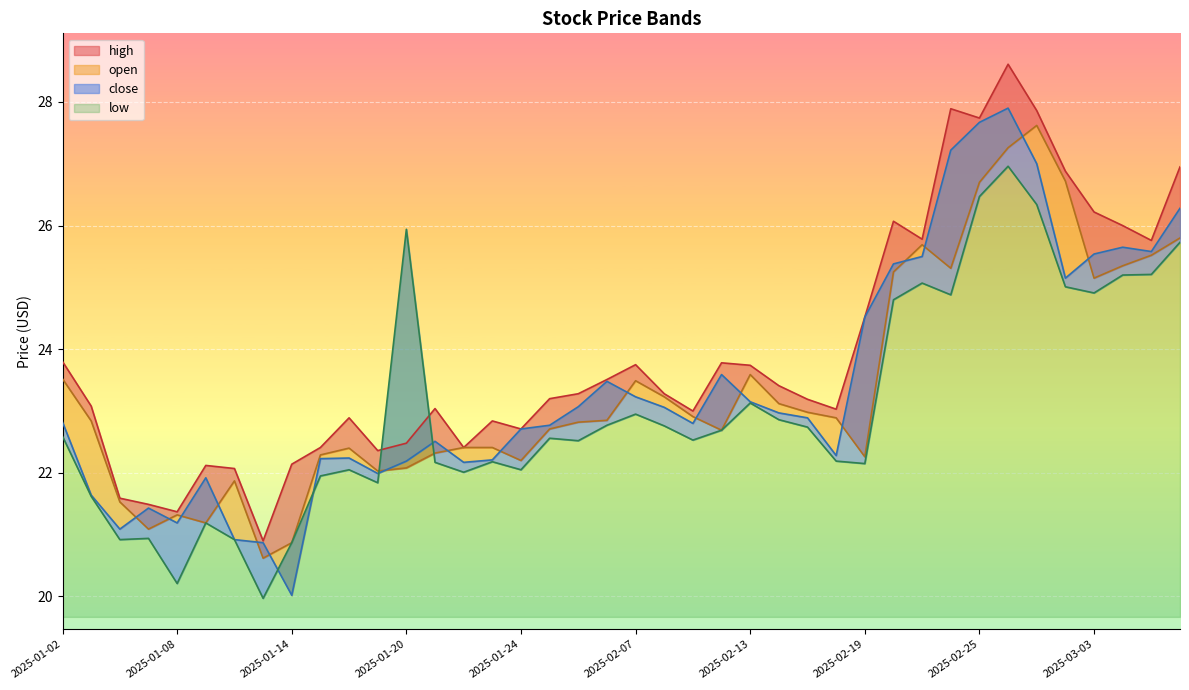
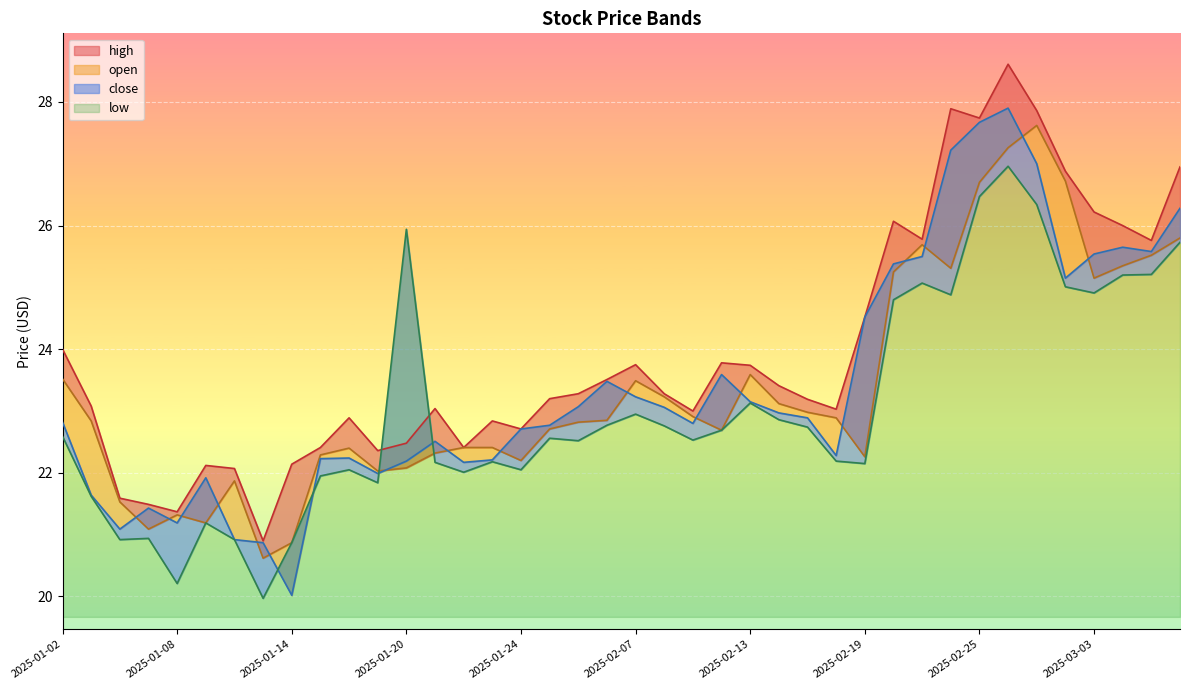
high, 2025-01-02: 23.8 -> 24.0
